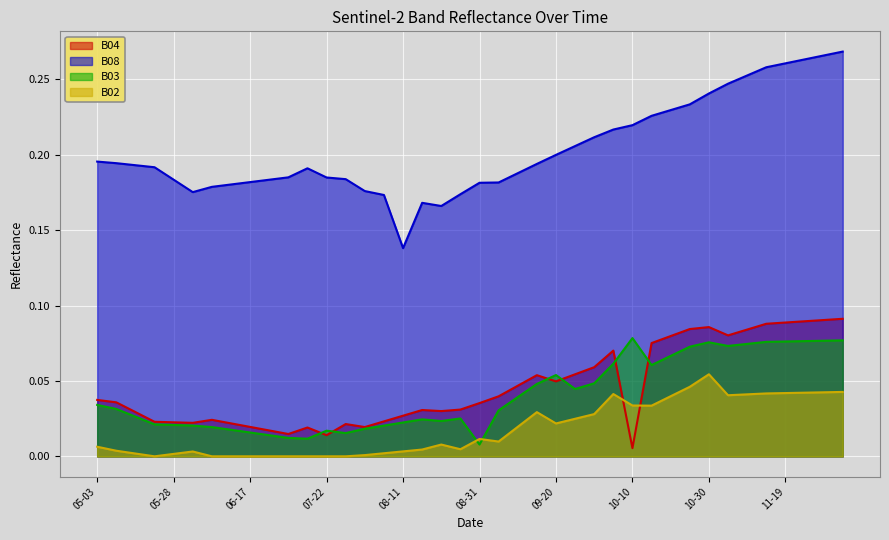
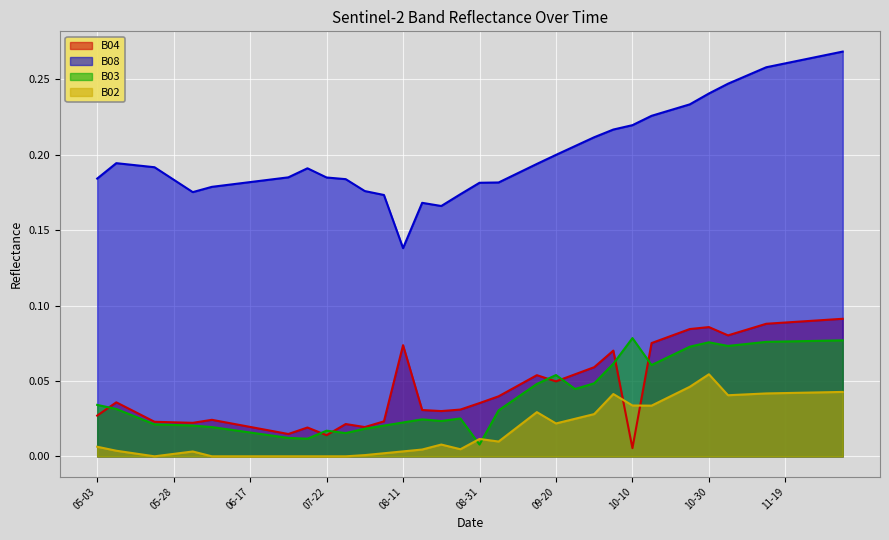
B04, 05-03: 0.038 -> 0.027
B08, 05-03: 0.196 -> 0.184
B04, 08-11: 0.027 -> 0.074
